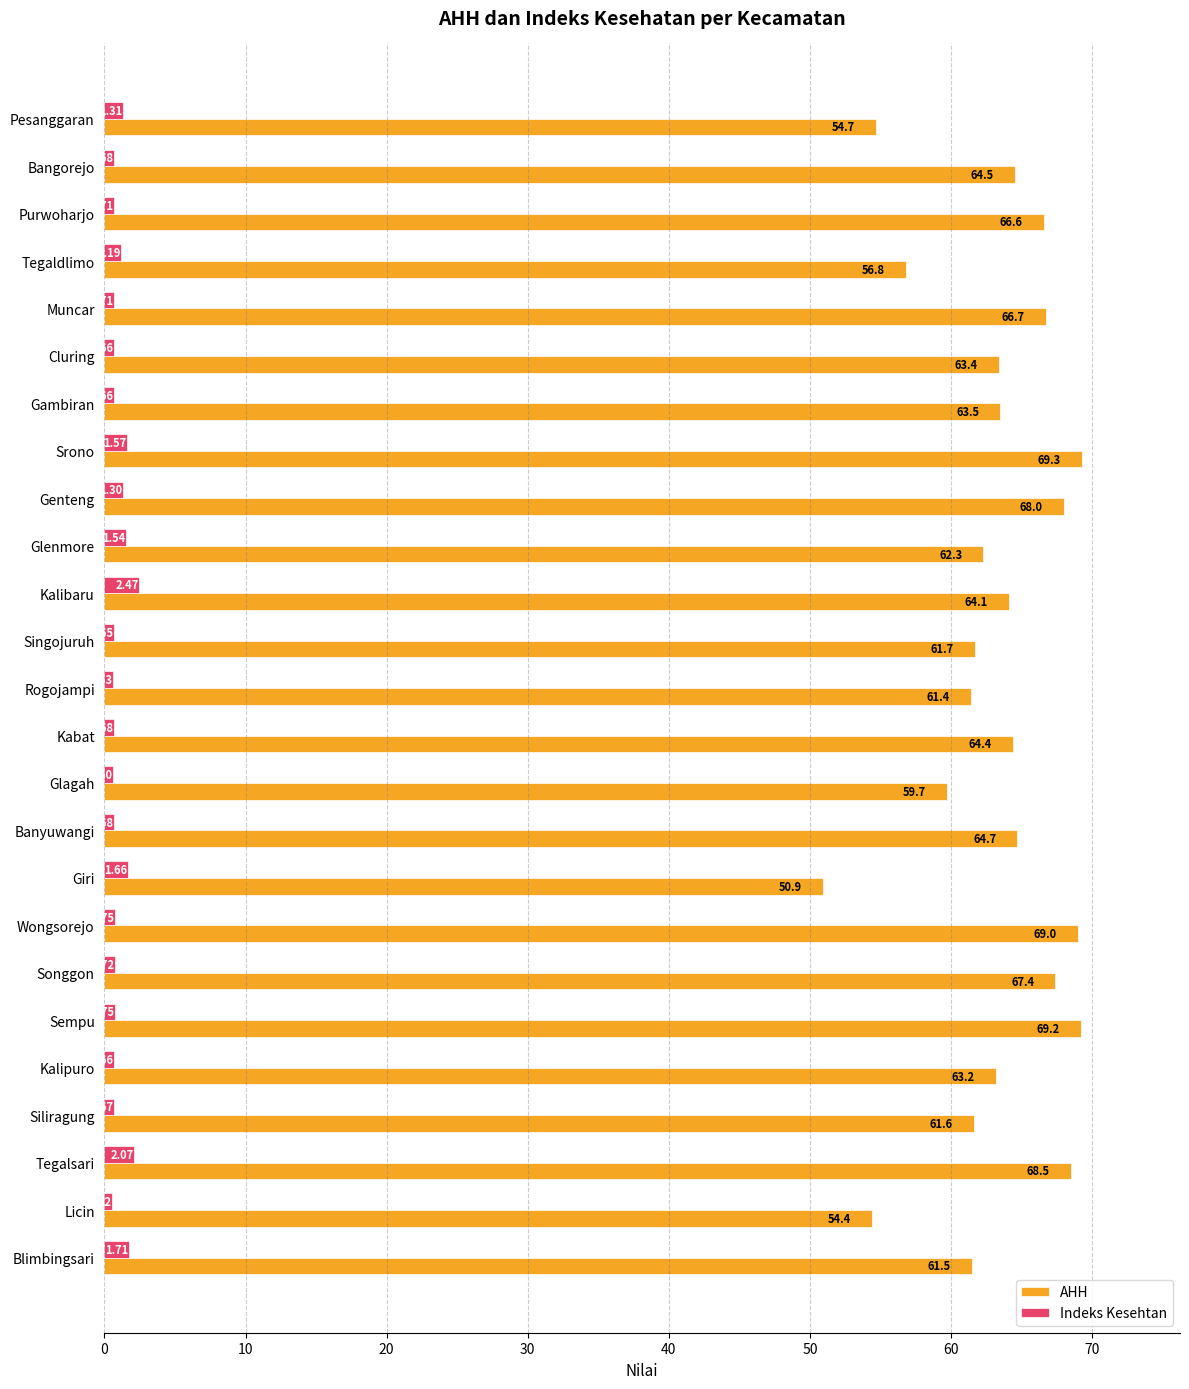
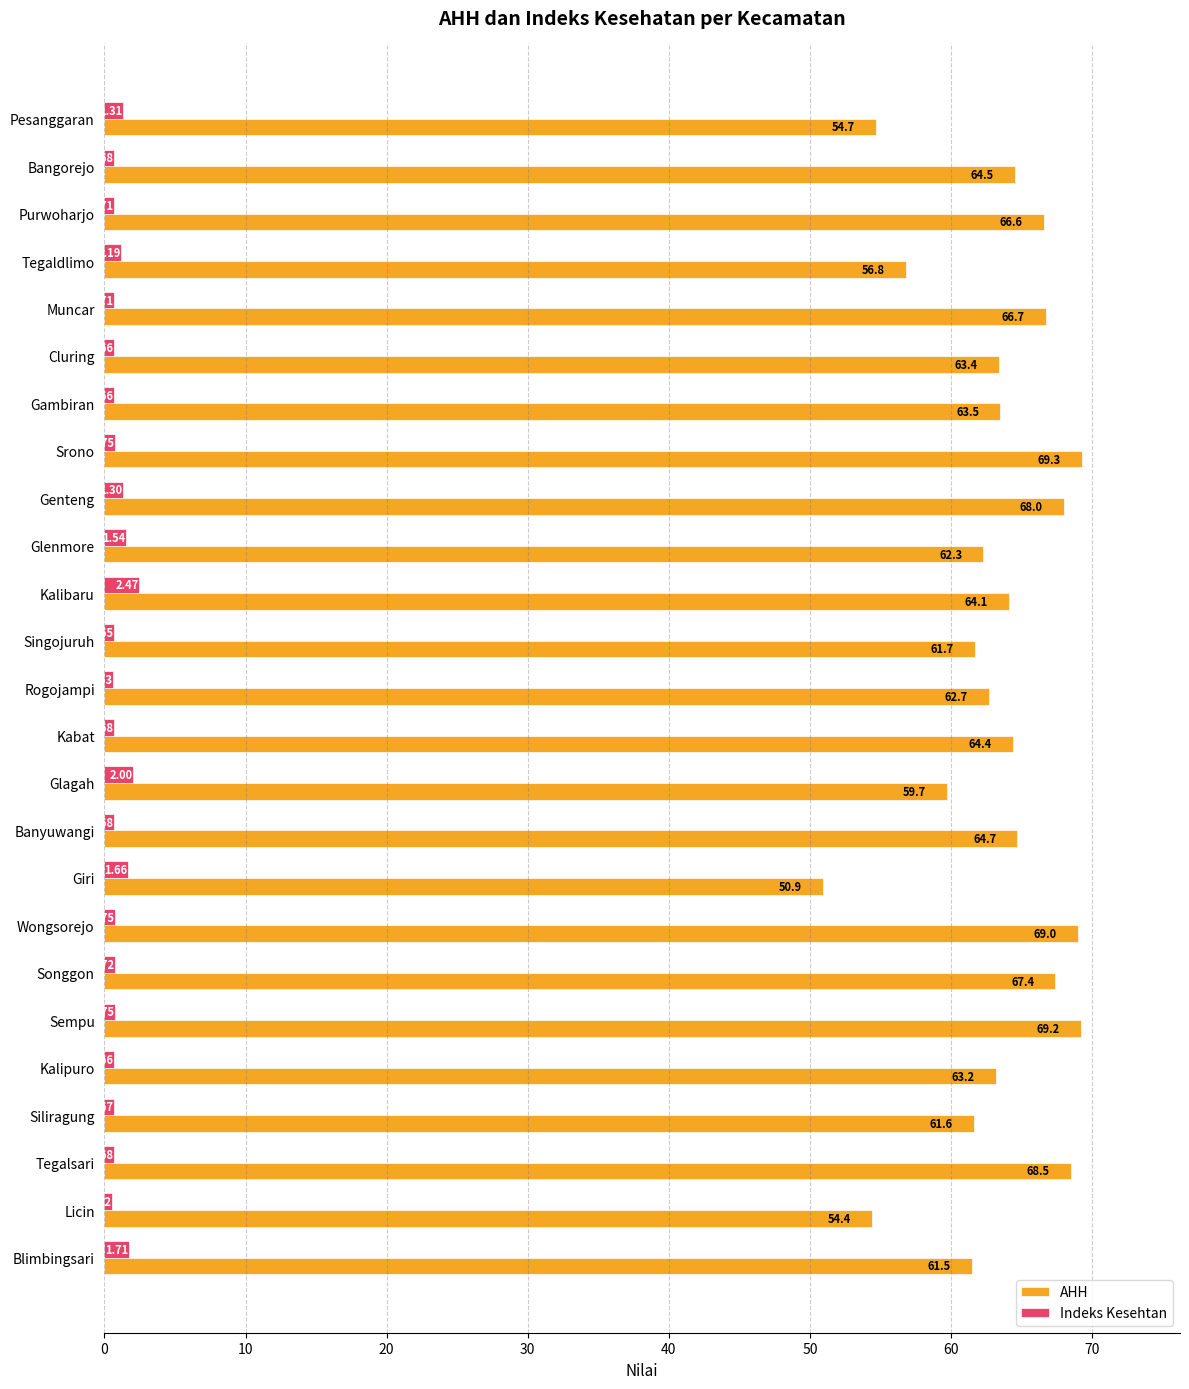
Indeks Kesehtan, Srono: 1.6 -> 0.8
AHH, Rogojampi: 61.4 -> 62.7
Indeks Kesehtan, Glagah: 0.6 -> 2.0
Indeks Kesehtan, Tegalsari: 2.1 -> 0.7
